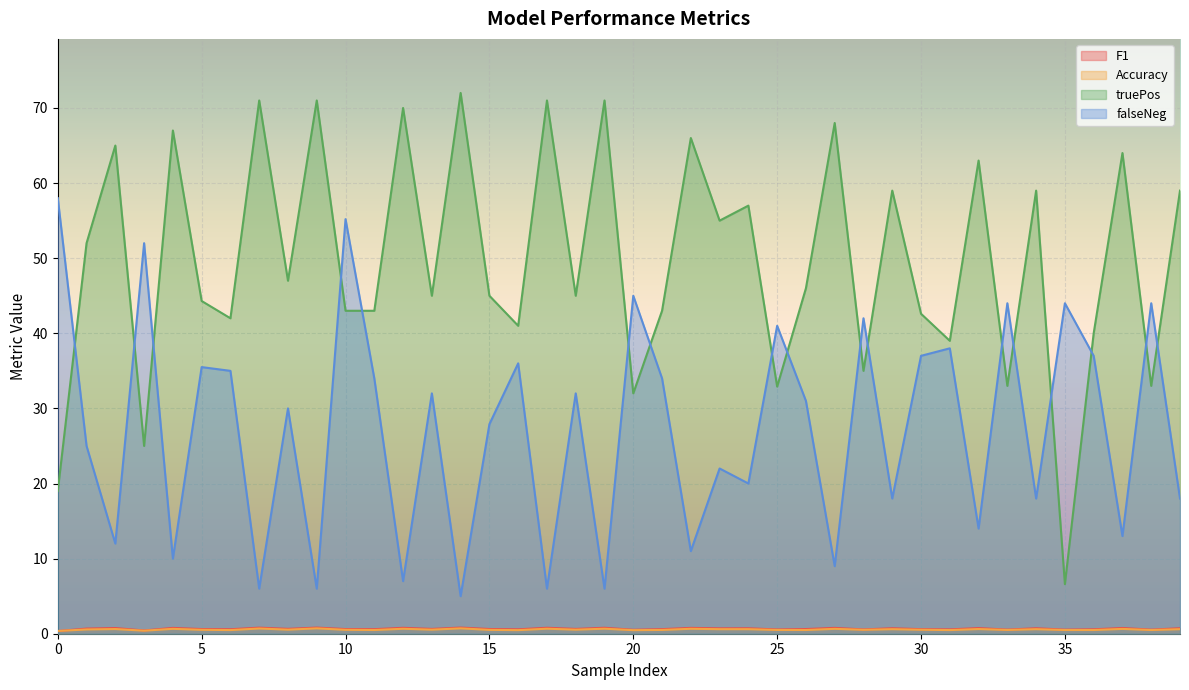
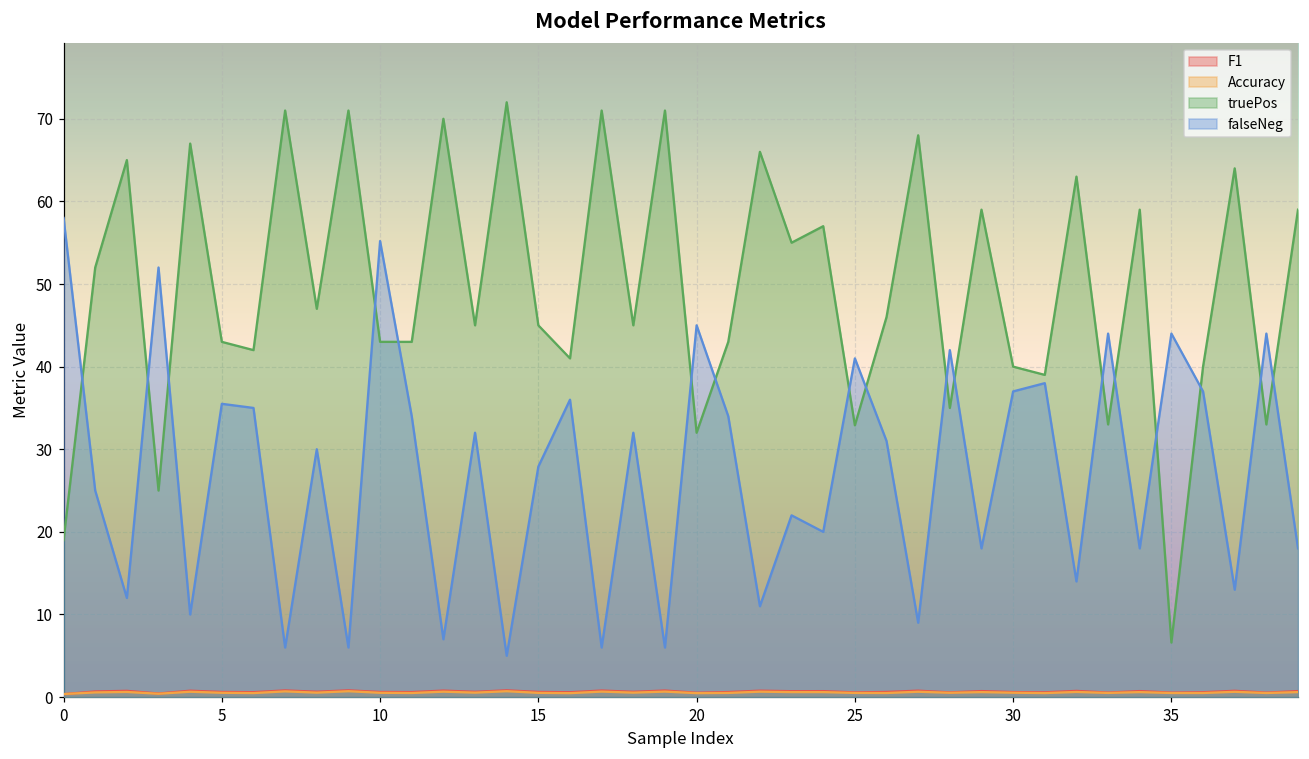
truePos, 5: 44 -> 43
truePos, 30: 43 -> 40
